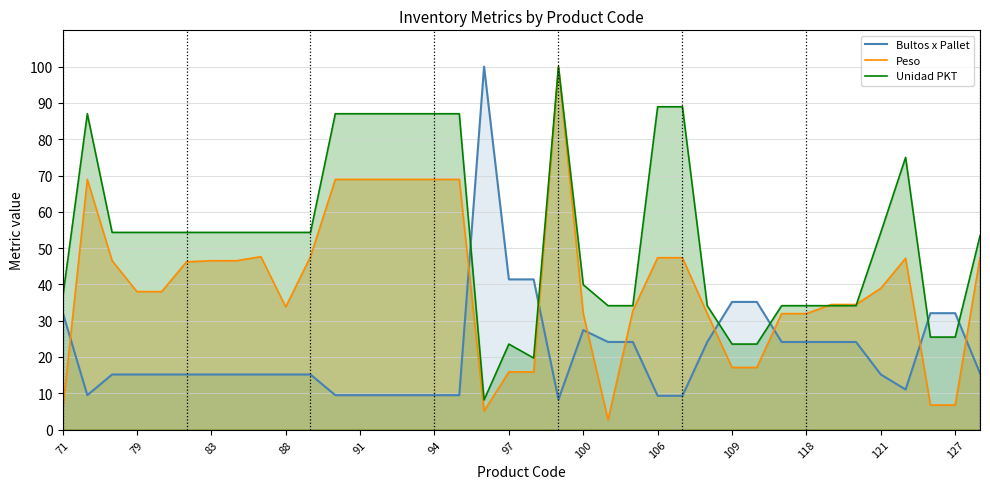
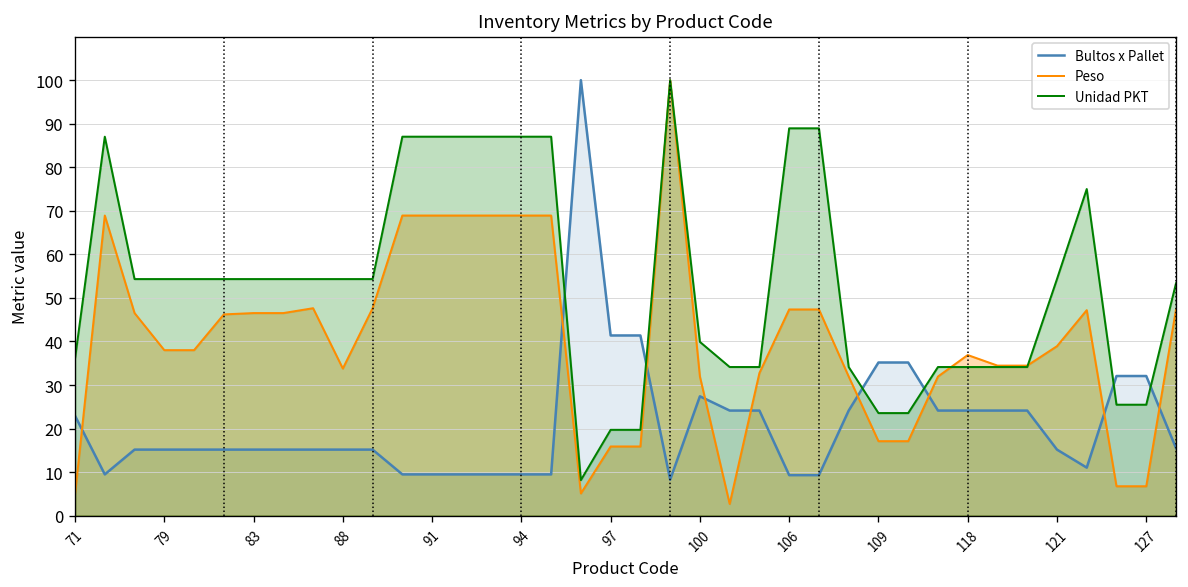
Bultos x Pallet, 71: 32 -> 23
Unidad PKT, 97: 24 -> 20
Peso, 118: 32 -> 37
